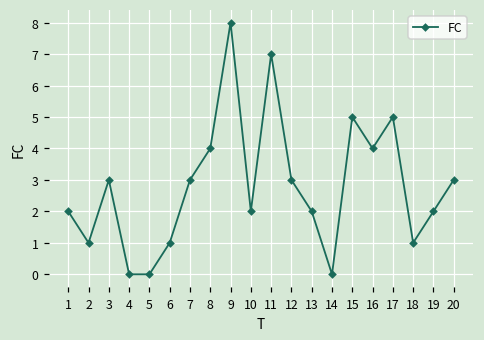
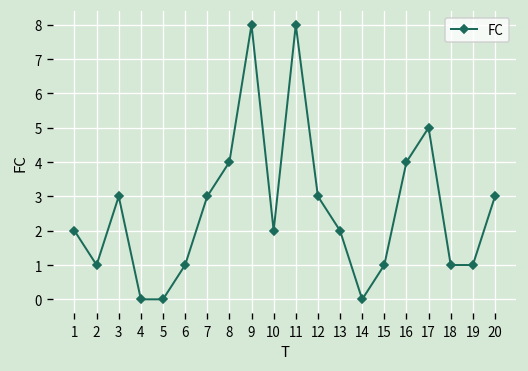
11: 7 -> 8
15: 5 -> 1
19: 2 -> 1
